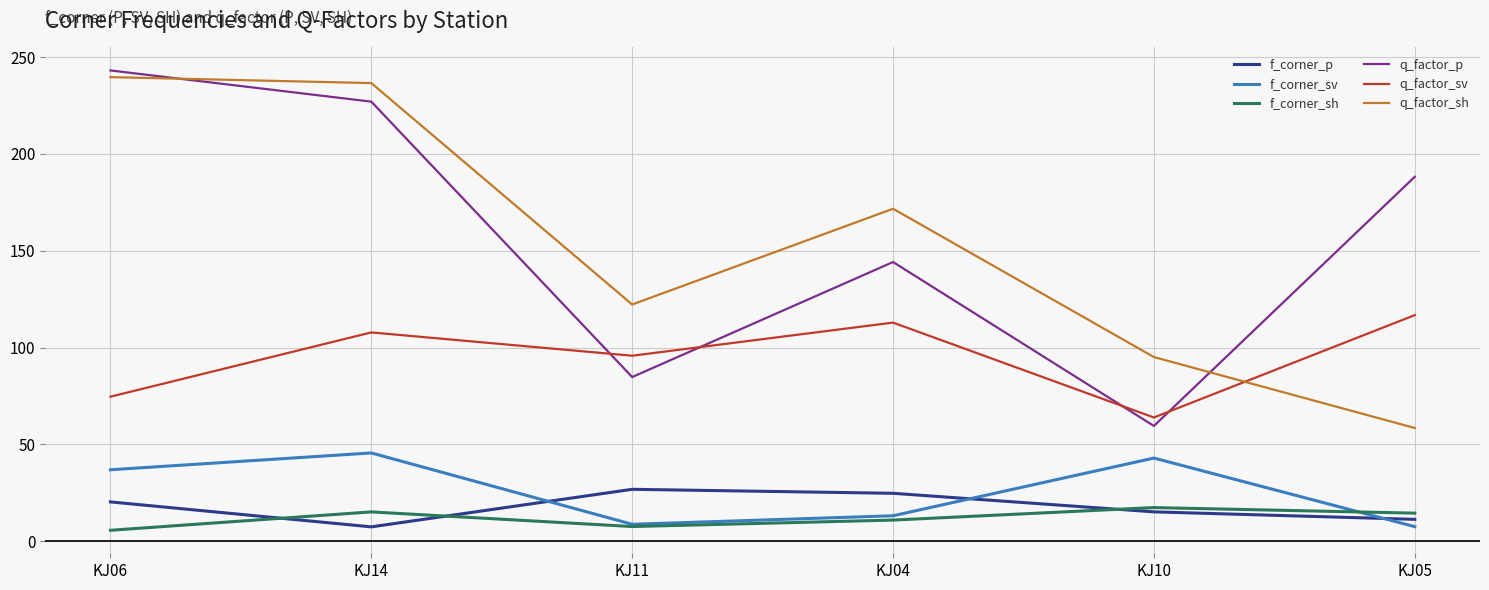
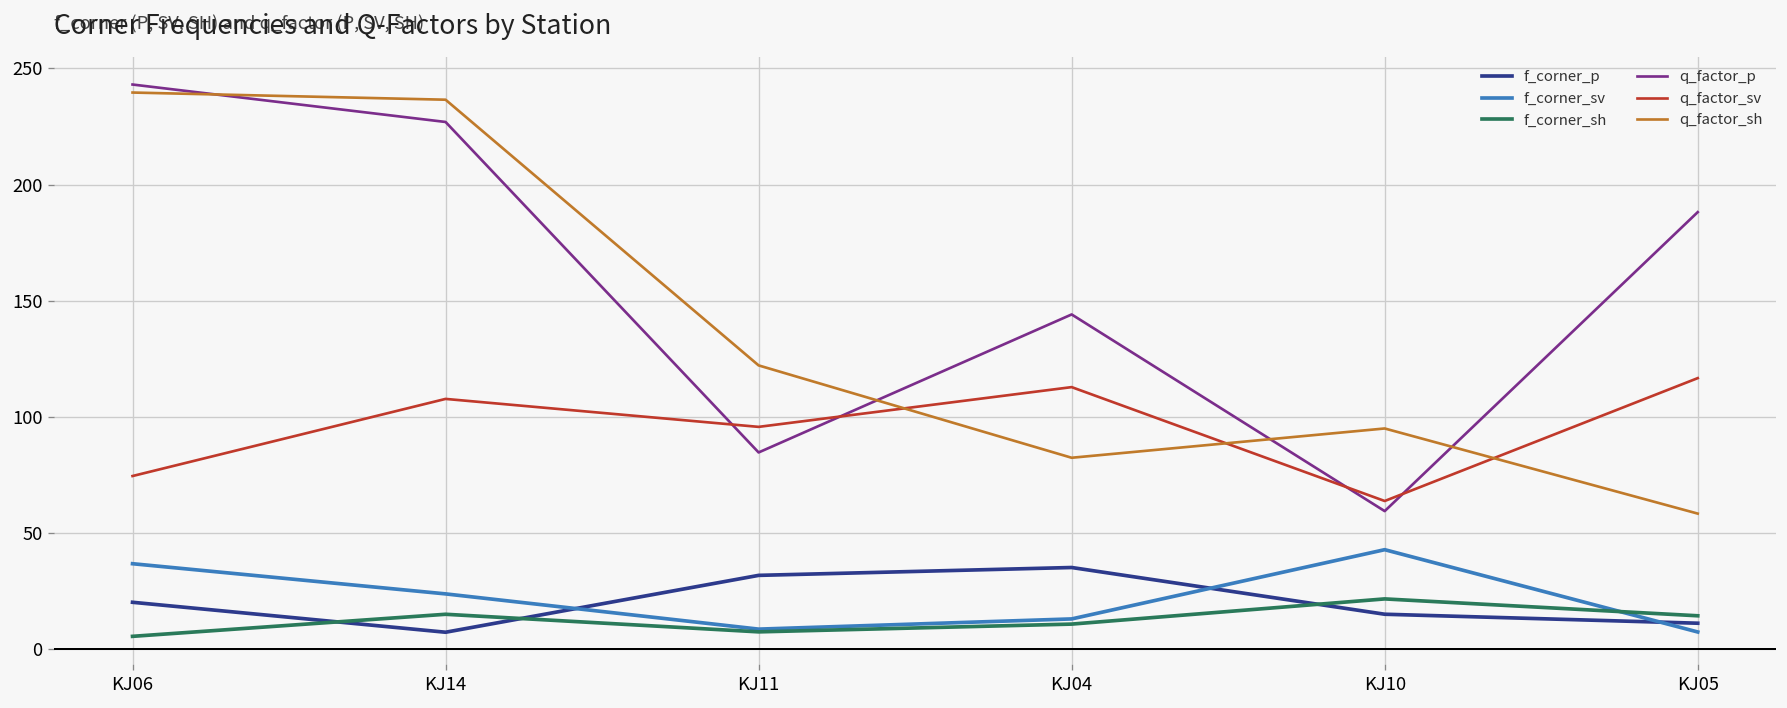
f_corner_sv, KJ14: 46 -> 24
f_corner_p, KJ11: 27 -> 32
f_corner_p, KJ04: 25 -> 35
q_factor_sh, KJ04: 172 -> 82
f_corner_sh, KJ10: 17 -> 22
